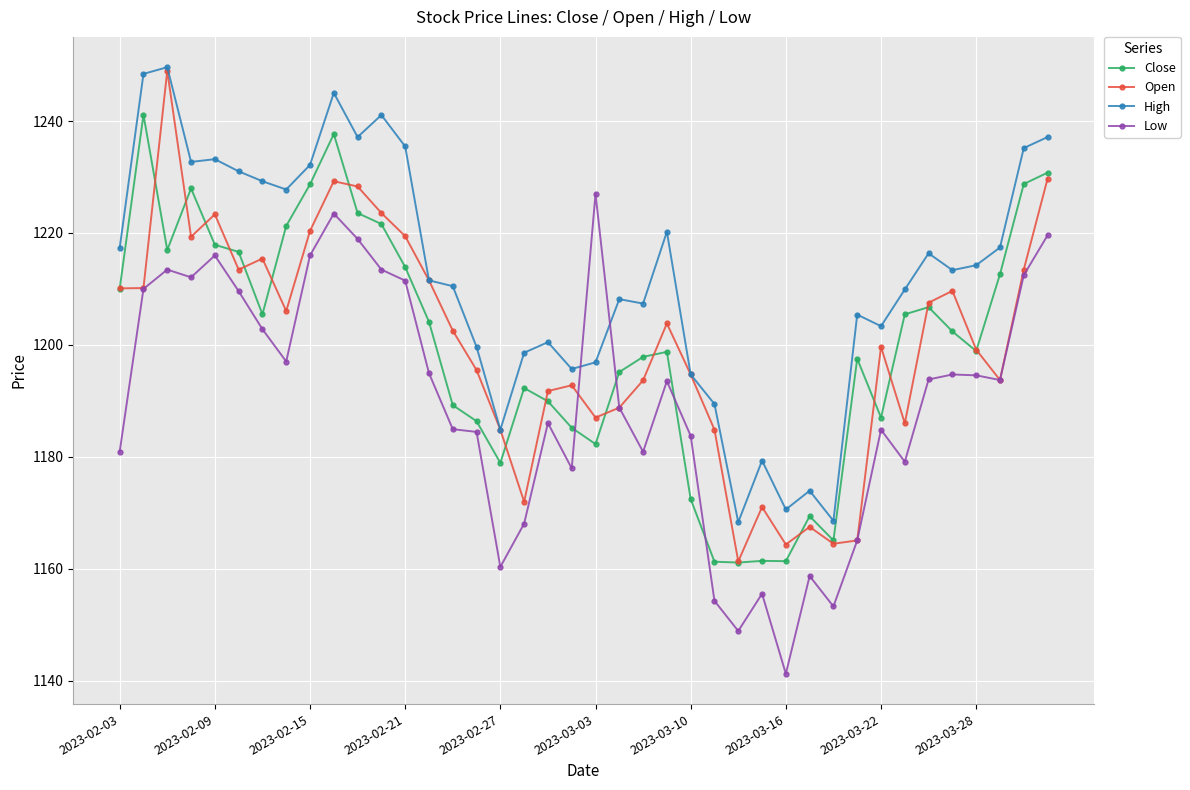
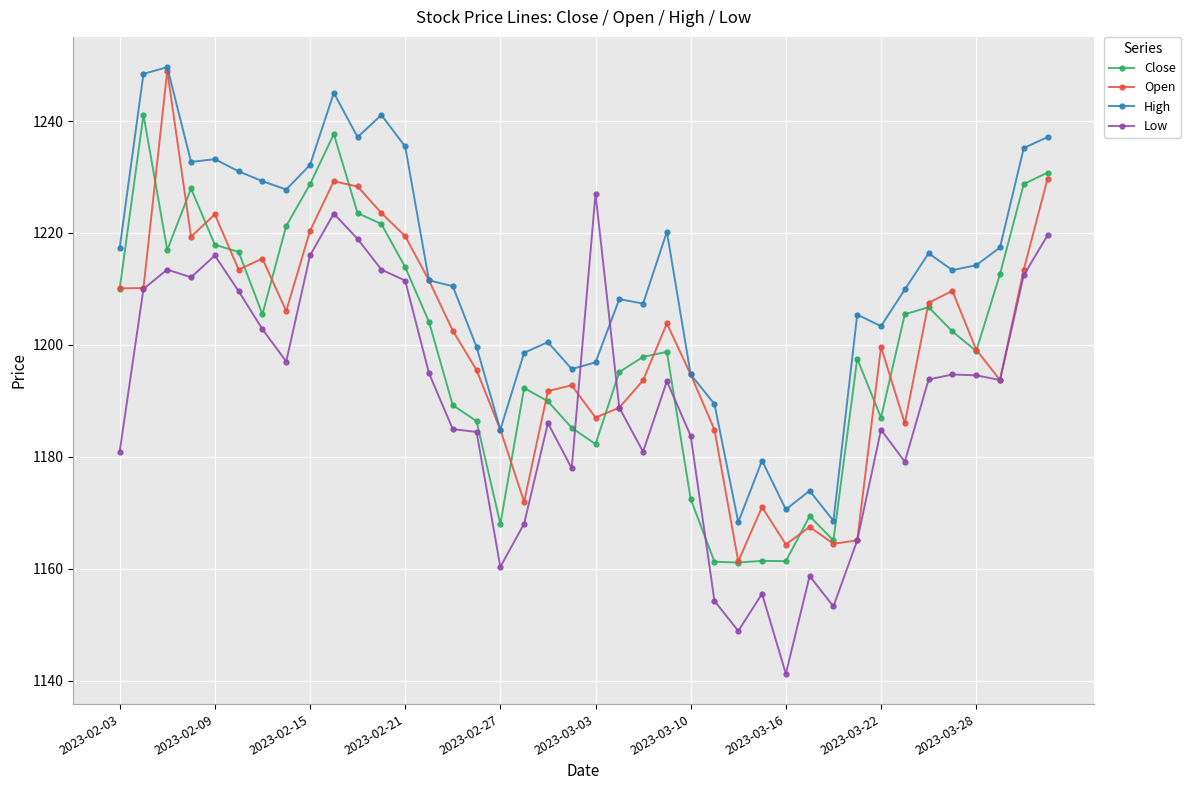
Close, 2023-02-27: 1179 -> 1168
